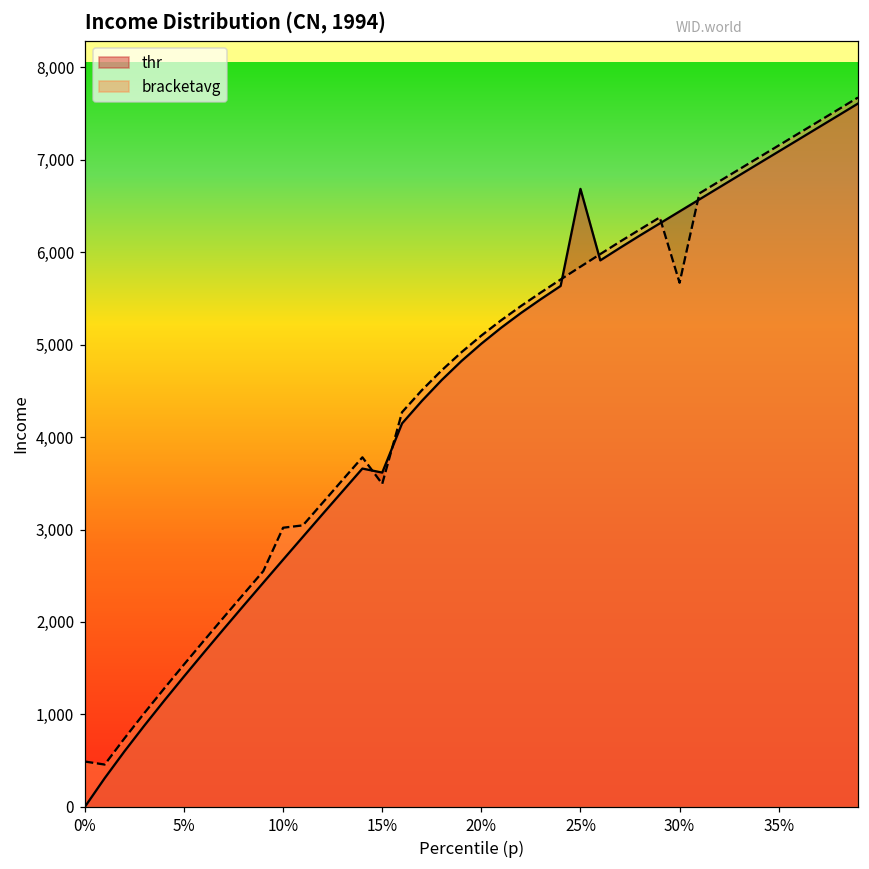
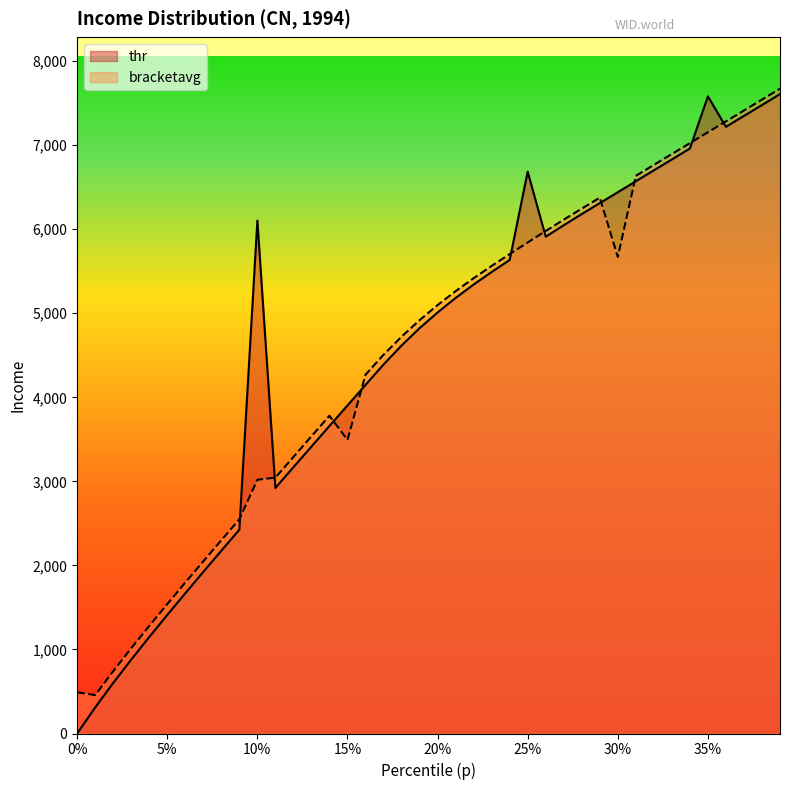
thr, 10%: 2,700 -> 6,100
thr, 15%: 3,600 -> 3,900
thr, 35%: 7,100 -> 7,600
